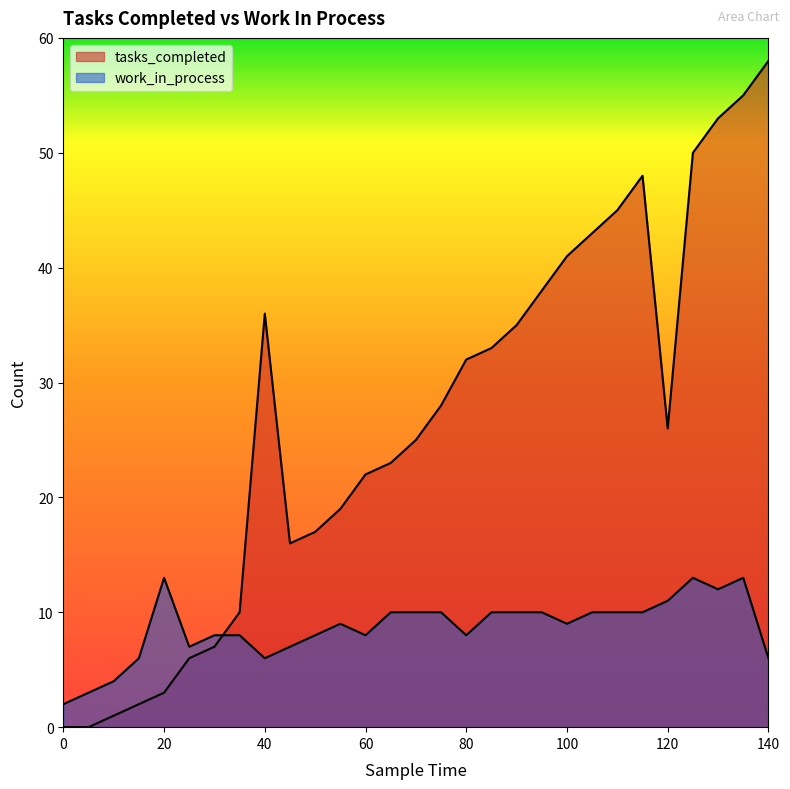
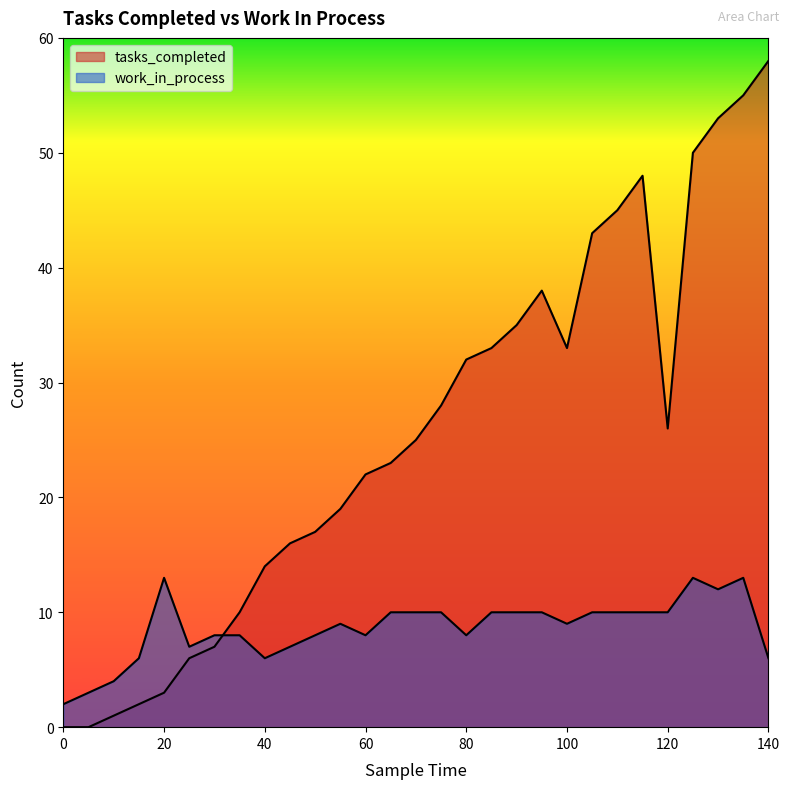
tasks_completed, 40: 36 -> 14
tasks_completed, 100: 41 -> 33
work_in_process, 120: 11 -> 10
